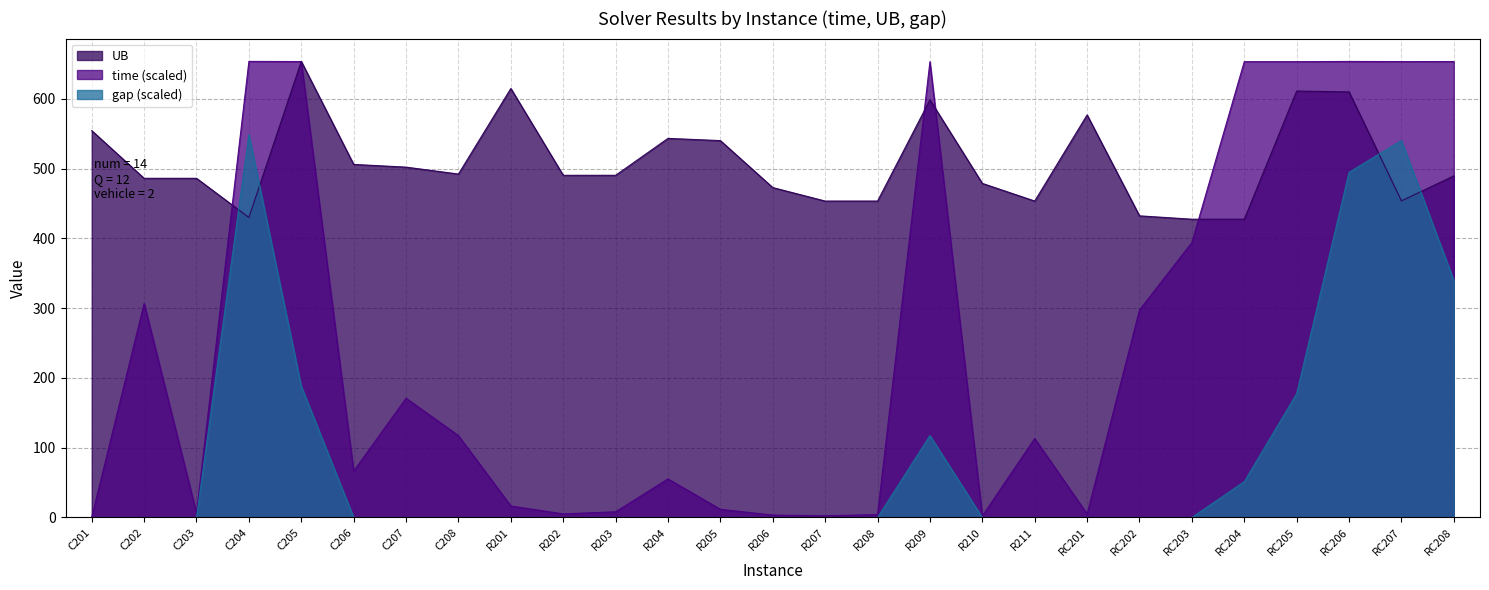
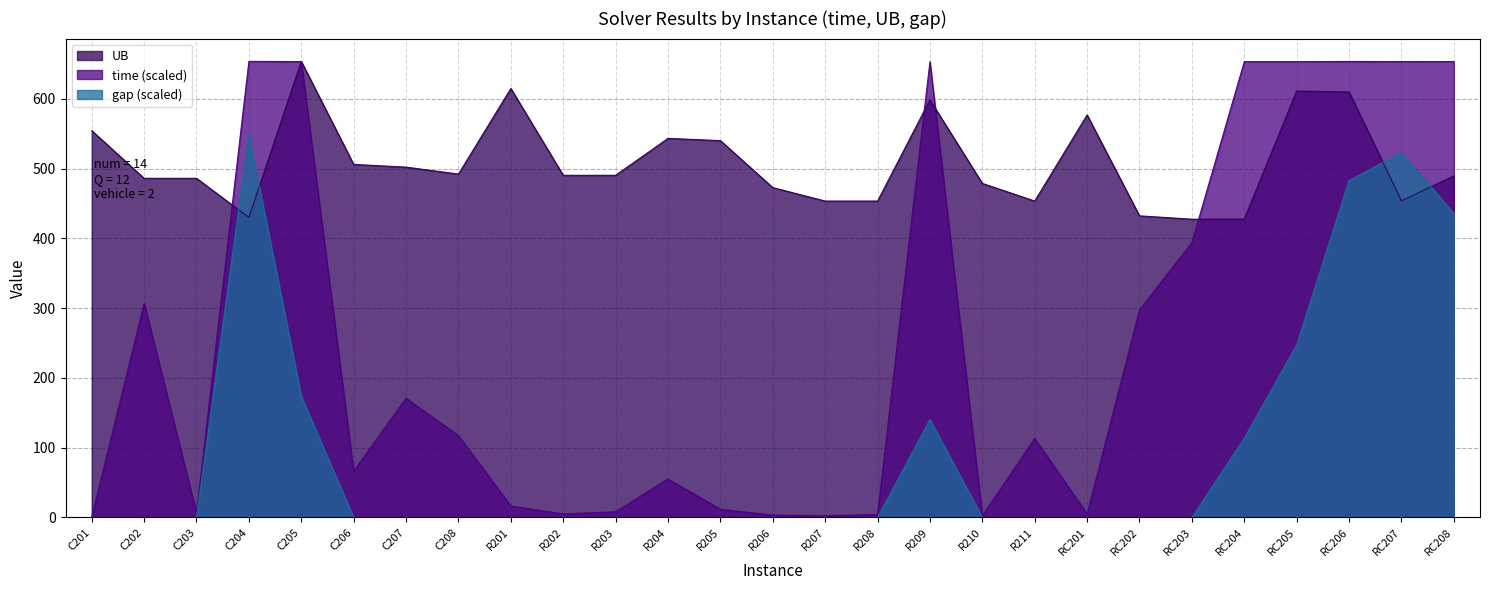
gap (scaled), C205: 190 -> 170
gap (scaled), R209: 120 -> 140
gap (scaled), RC204: 50 -> 110
gap (scaled), RC205: 180 -> 250
gap (scaled), RC206: 490 -> 480
gap (scaled), RC207: 540 -> 520
gap (scaled), RC208: 340 -> 440
